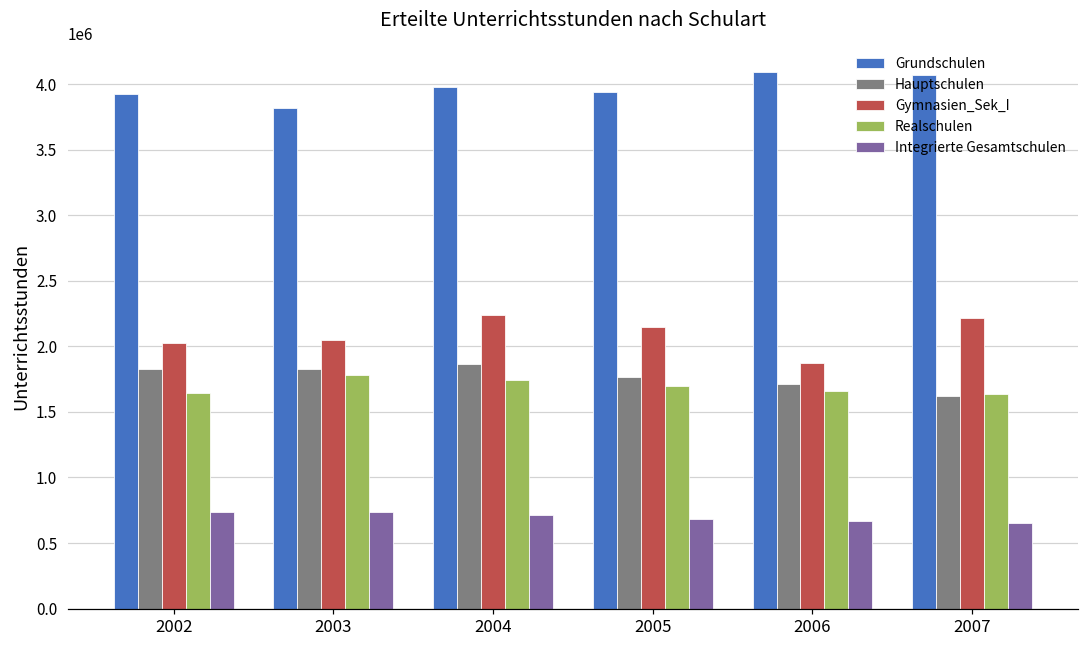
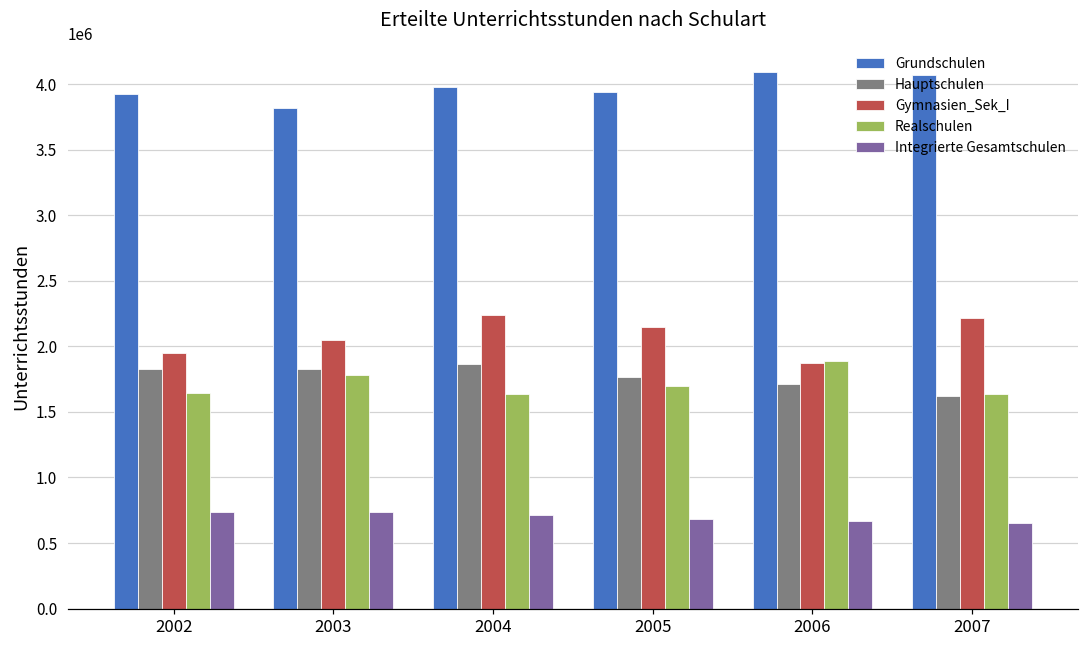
Gymnasien_Sek_I, 2002: 2030000 -> 1950000
Realschulen, 2004: 1740000 -> 1630000
Realschulen, 2006: 1660000 -> 1890000
